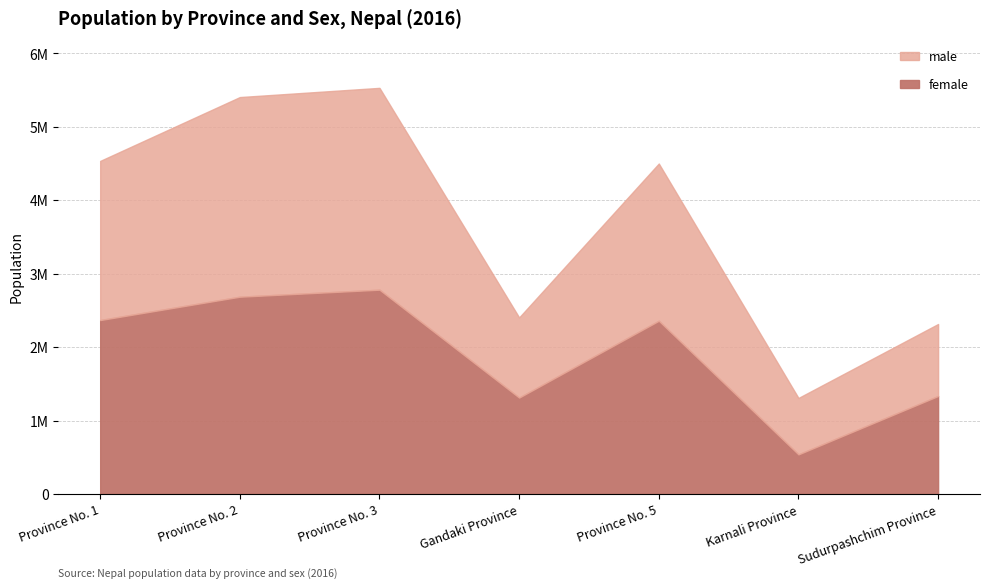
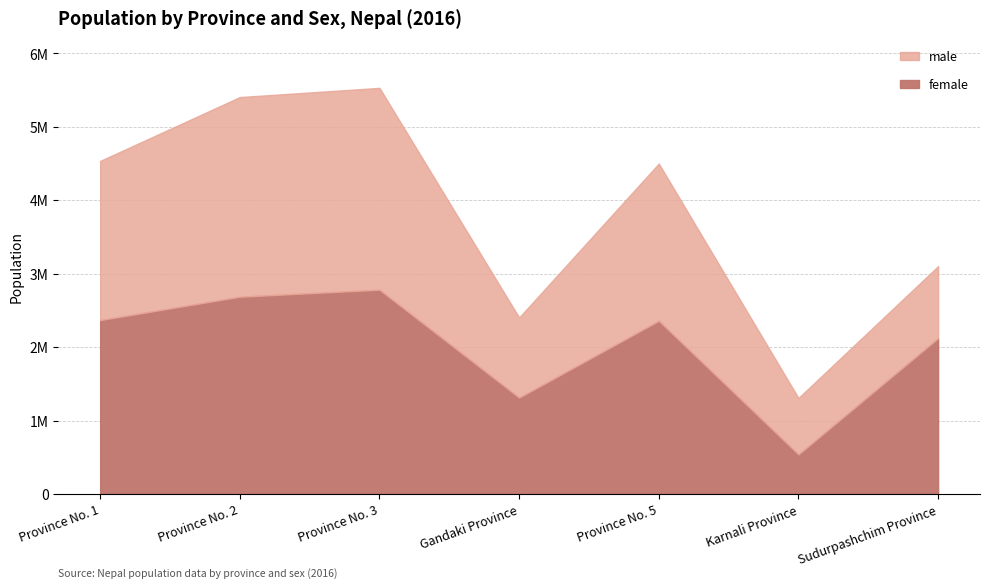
female, Sudurpashchim Province: 1300000 -> 2100000
